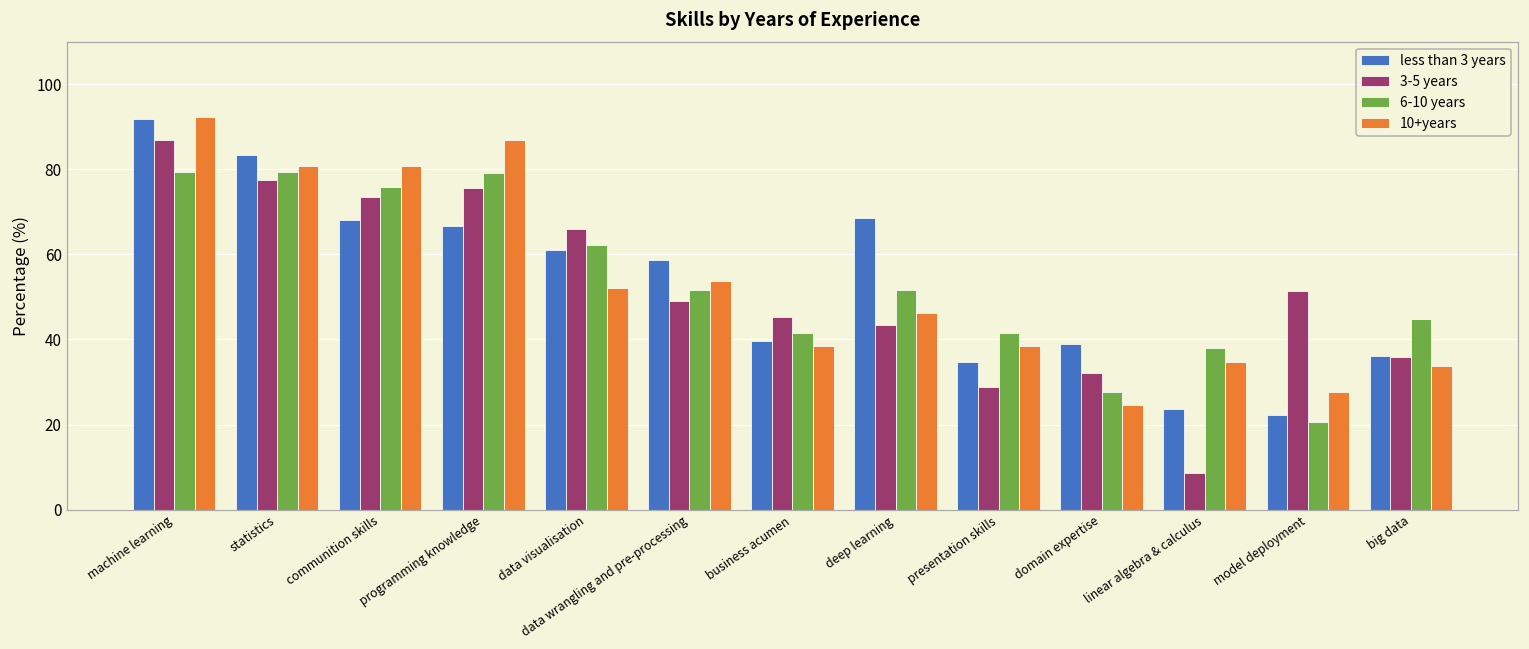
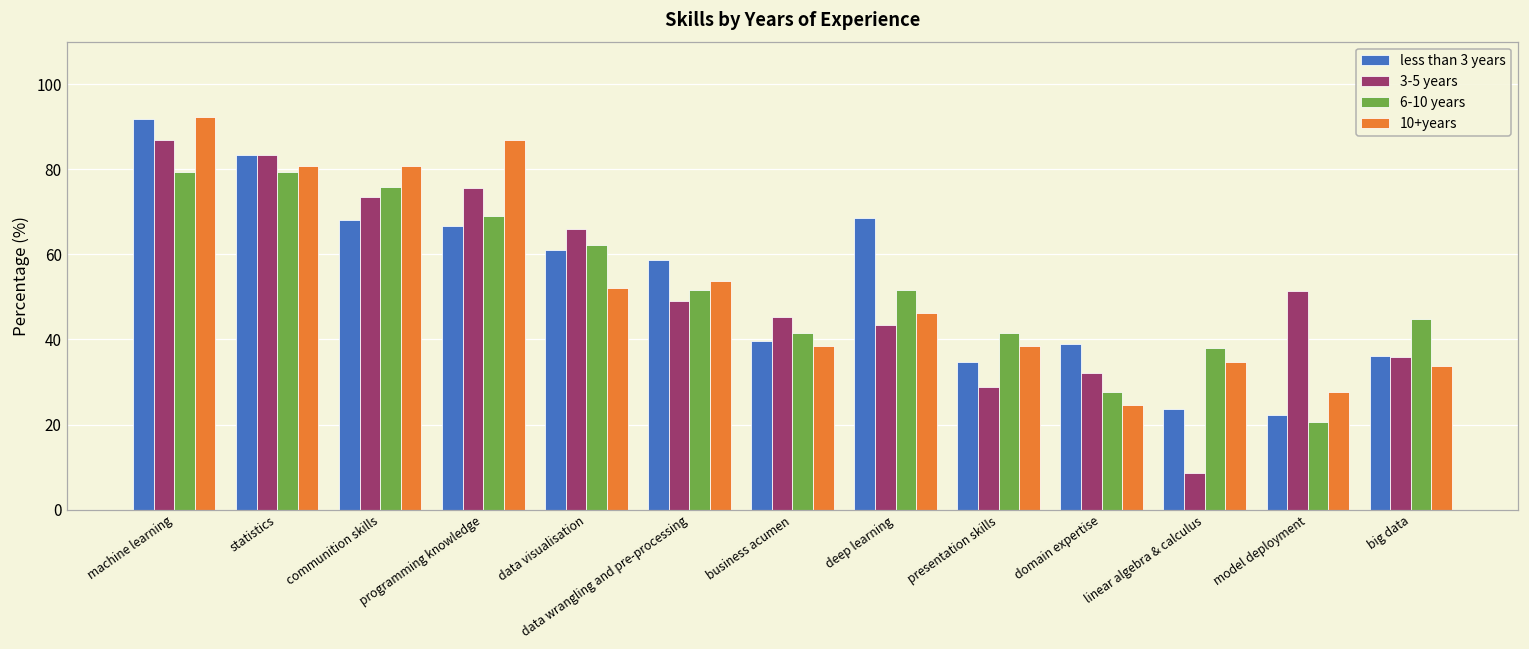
3-5 years, statistics: 77 -> 83
6-10 years, programming knowledge: 79 -> 69
